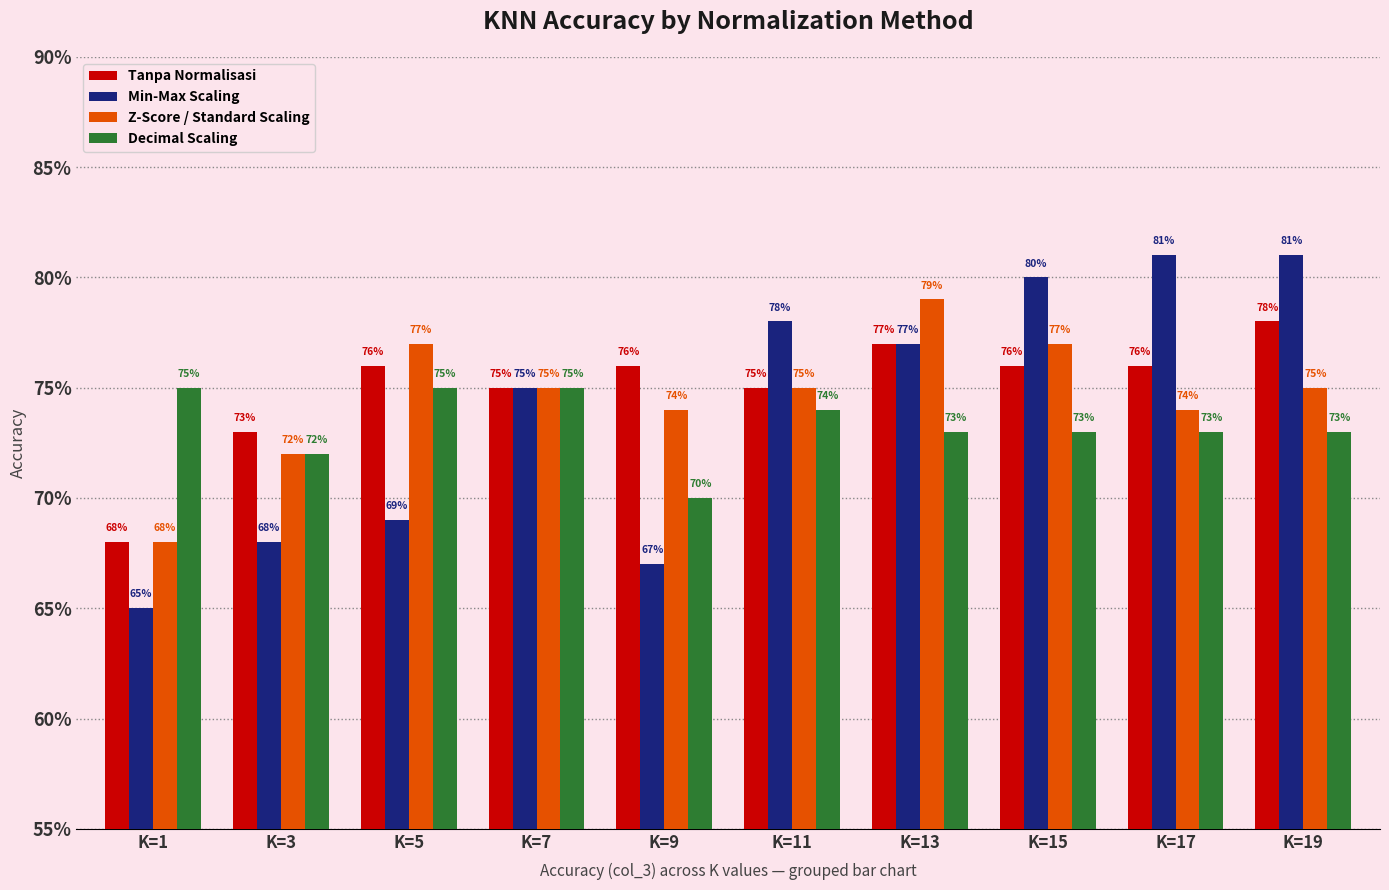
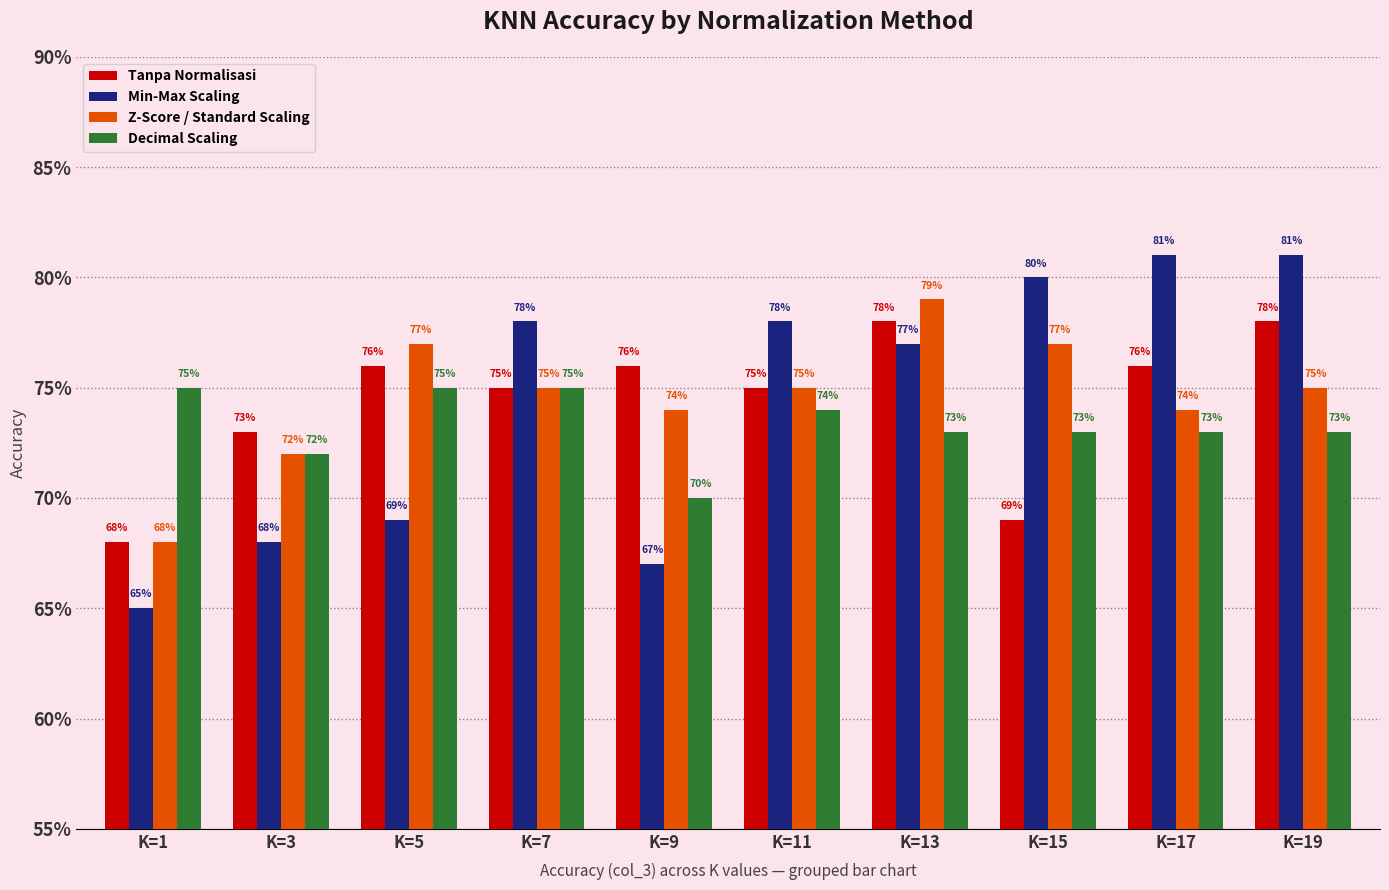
Min-Max Scaling, K=7: 75% -> 78%
Tanpa Normalisasi, K=13: 77% -> 78%
Tanpa Normalisasi, K=15: 76% -> 69%
